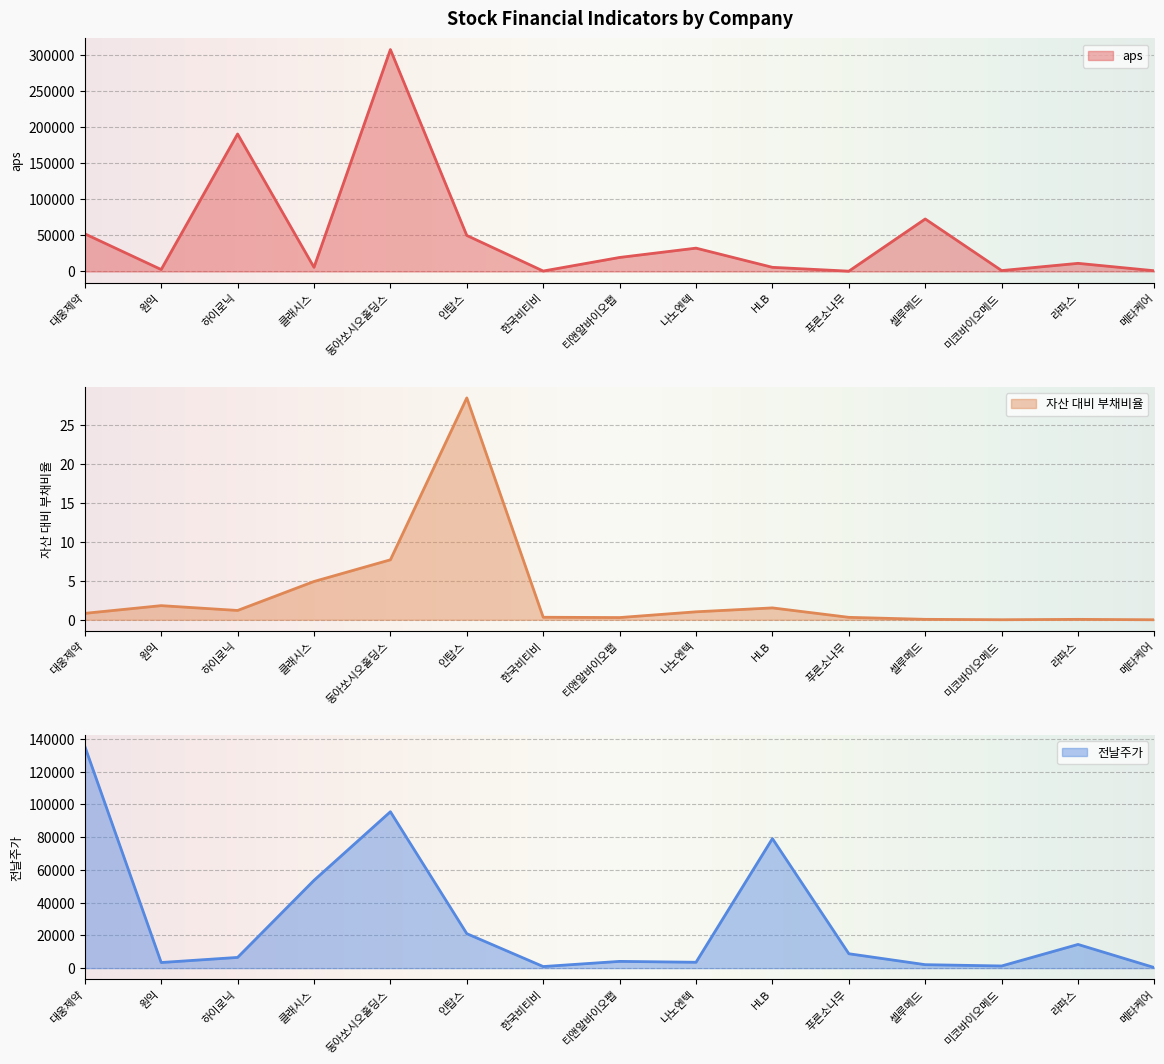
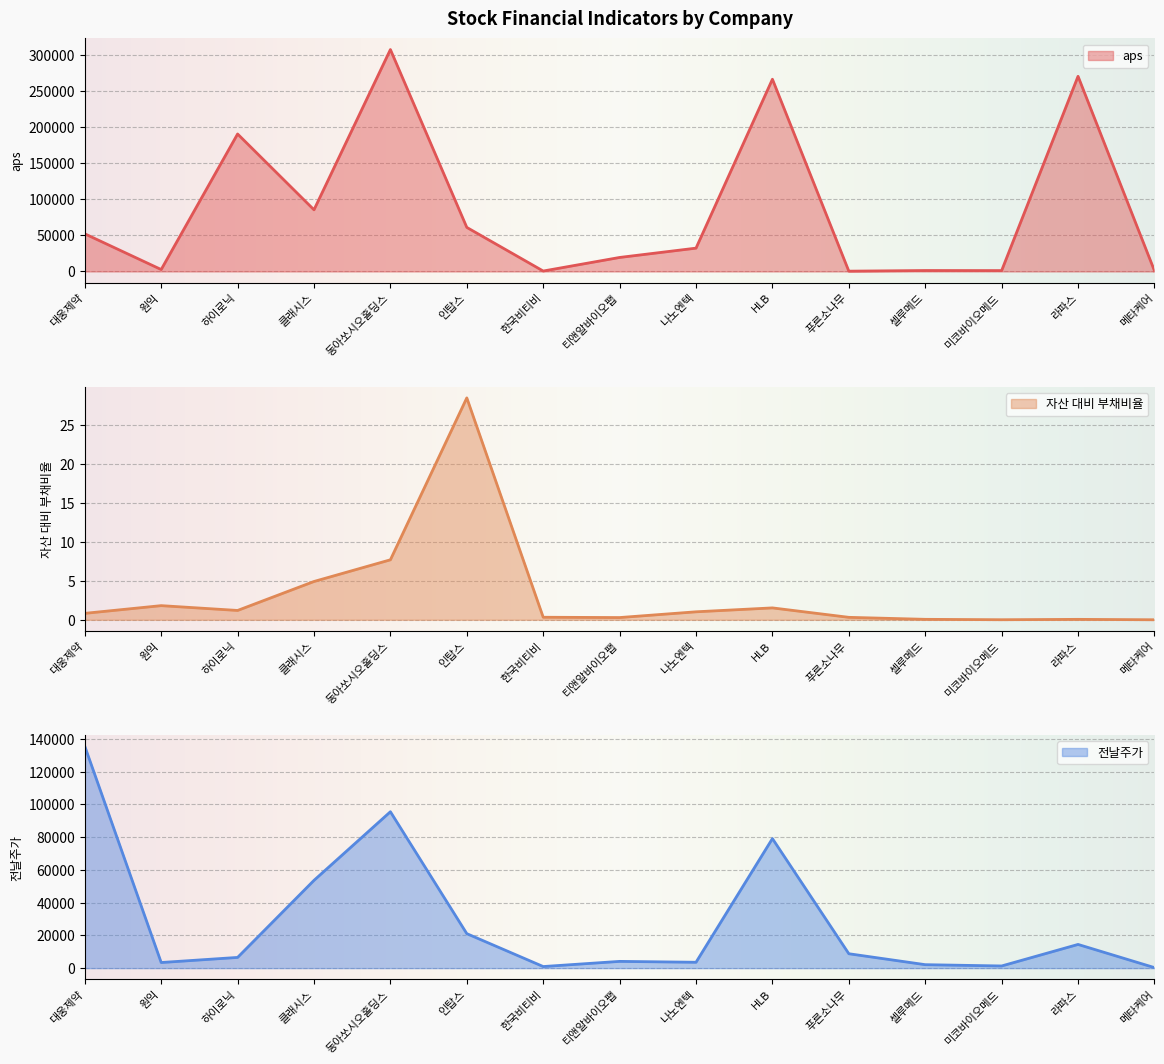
Stock Financial Indicators by Company, 클래시스: 10000 -> 90000
Stock Financial Indicators by Company, 인탑스: 50000 -> 60000
Stock Financial Indicators by Company, HLB: 10000 -> 270000
Stock Financial Indicators by Company, 셀루메드: 70000 -> 0
Stock Financial Indicators by Company, 라파스: 10000 -> 270000
